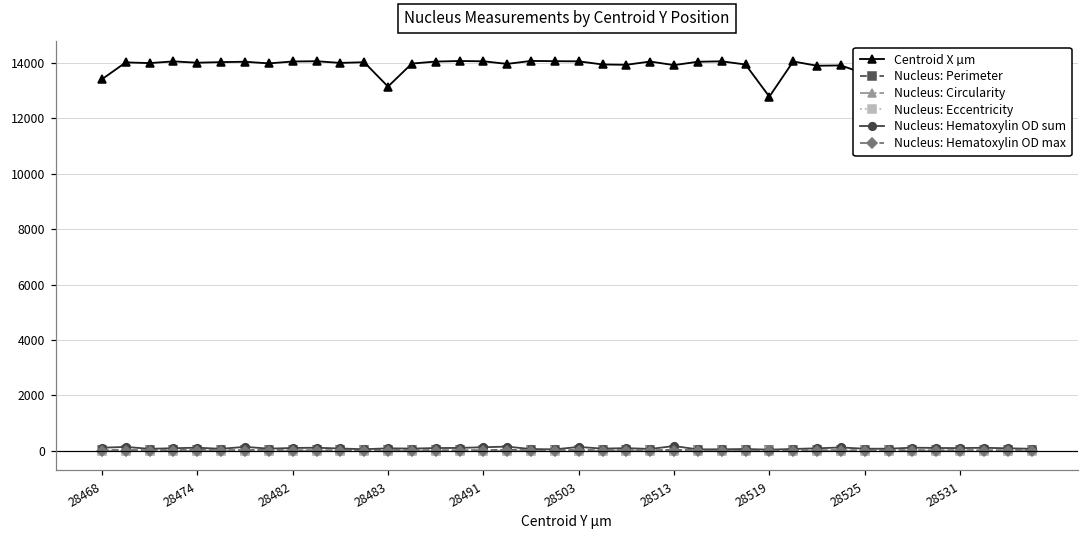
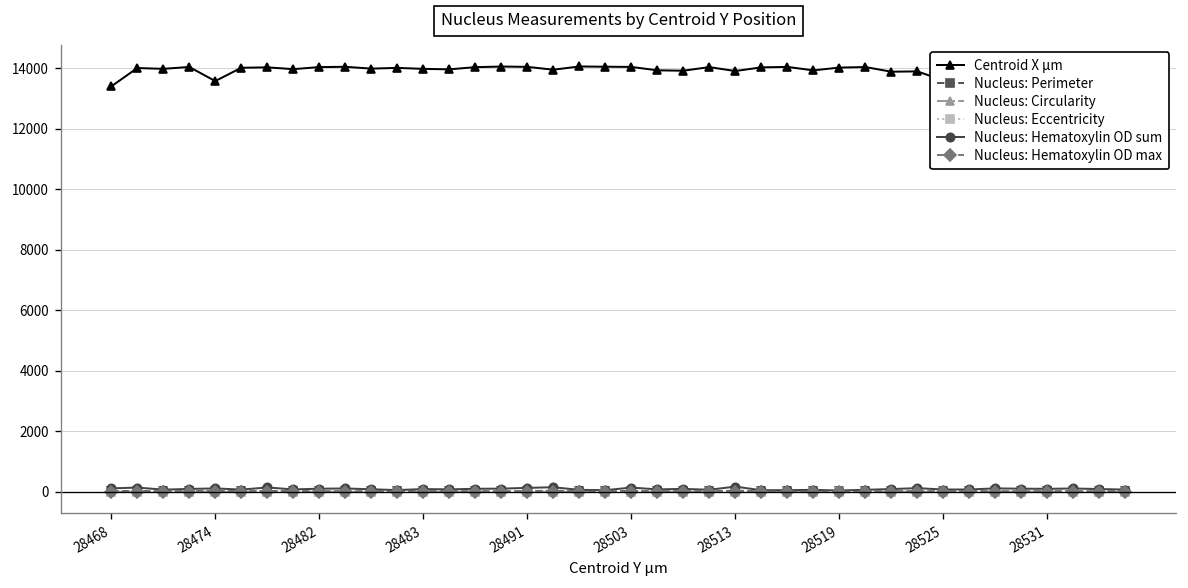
Centroid X µm, 28474: 14000 -> 13600
Centroid X µm, 28483: 13100 -> 14000
Centroid X µm, 28519: 12800 -> 14000
